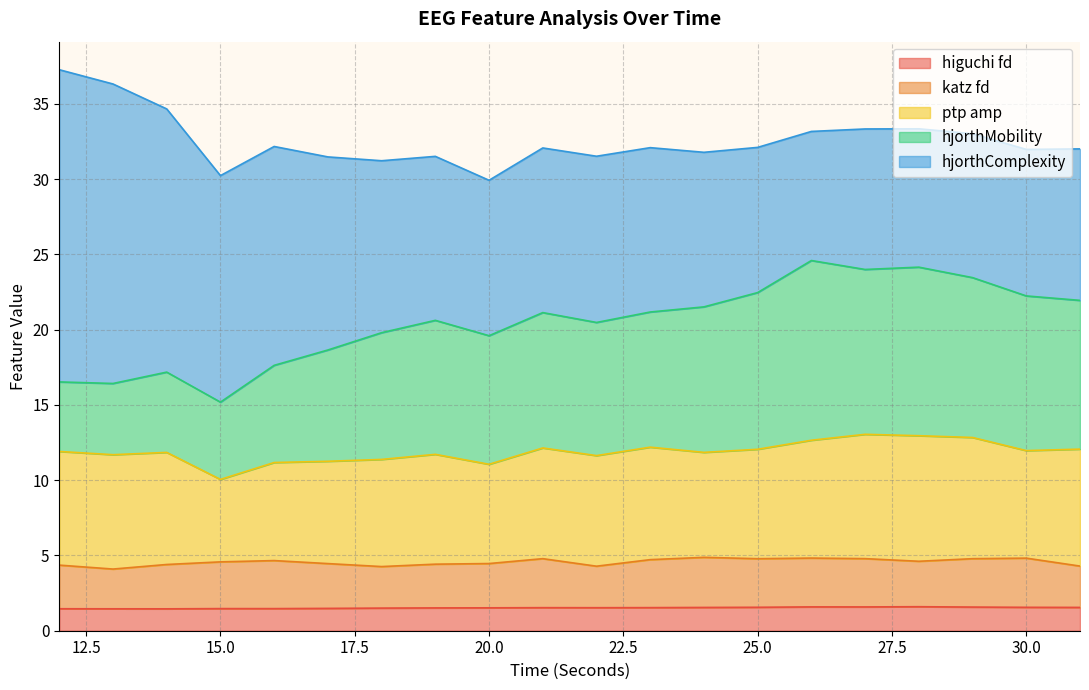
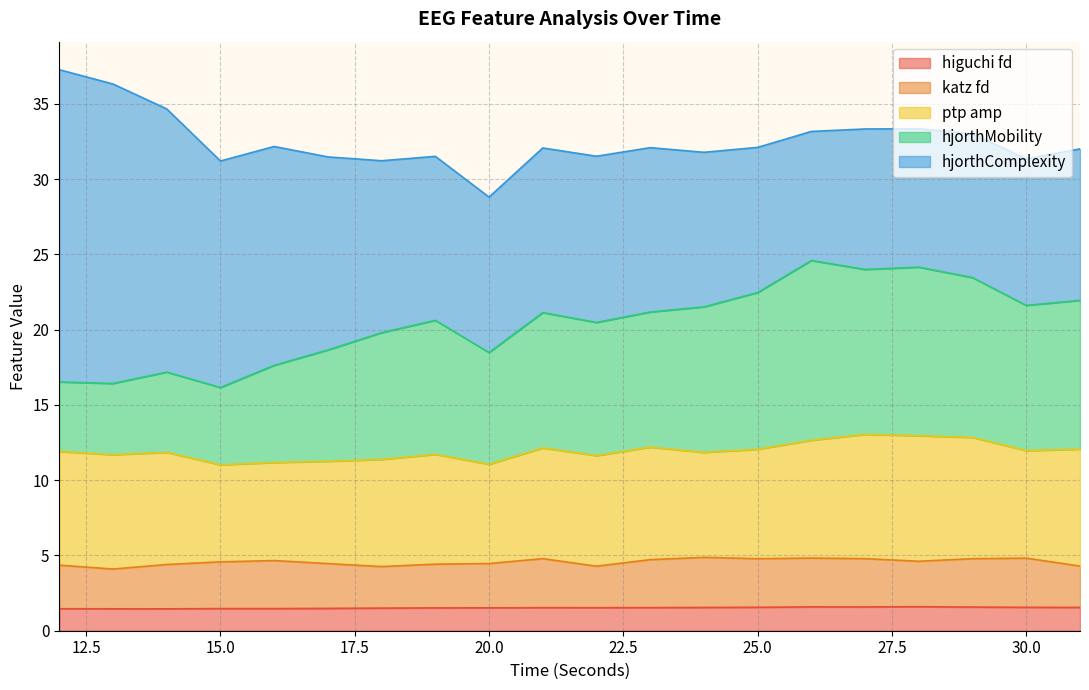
ptp amp, 15.0: 5.5 -> 6.4
hjorthMobility, 20.0: 8.5 -> 7.4
hjorthMobility, 30.0: 10.3 -> 9.6
